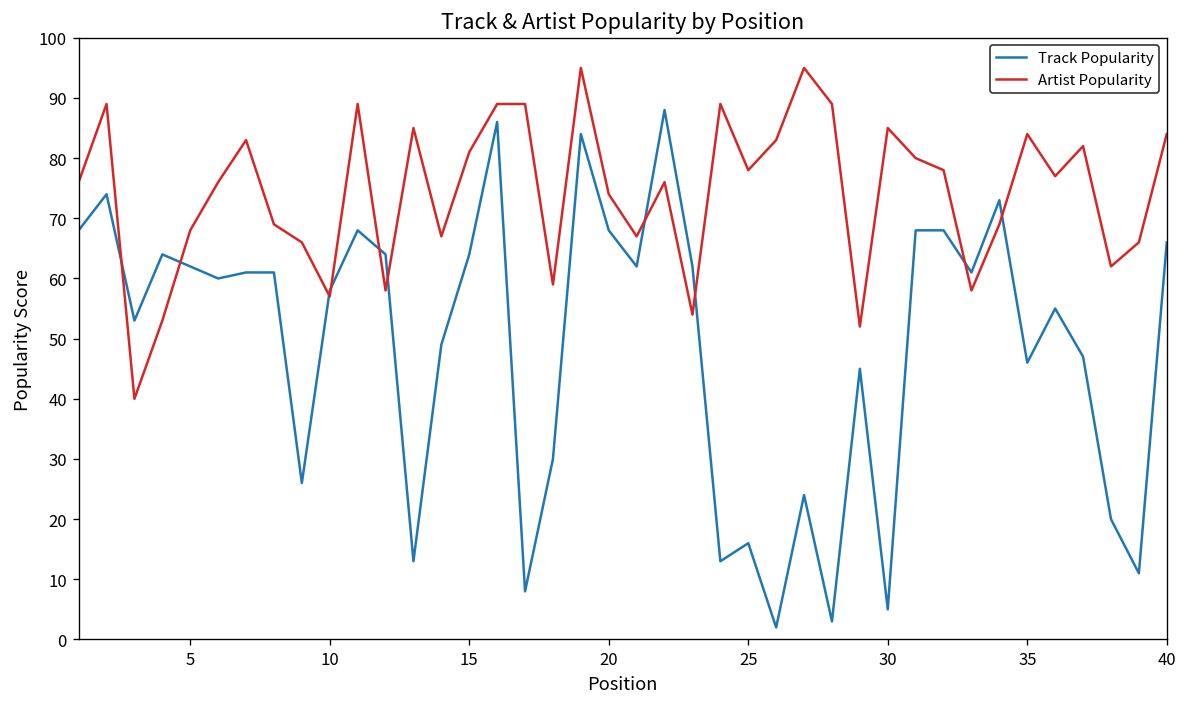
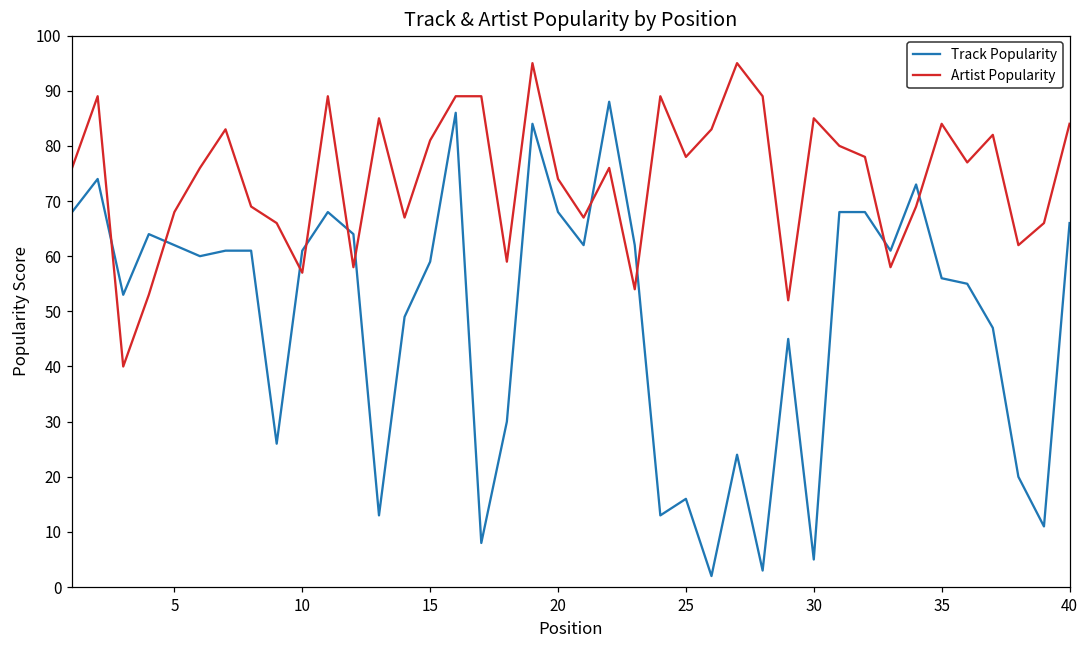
Track Popularity, 10: 58 -> 61
Track Popularity, 15: 64 -> 59
Track Popularity, 35: 46 -> 56
